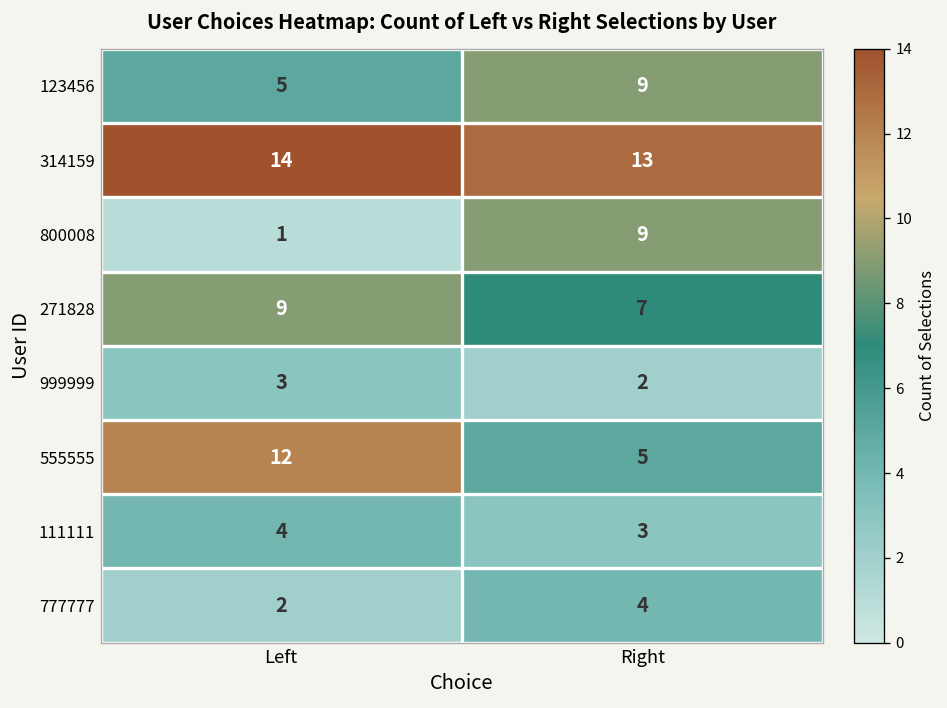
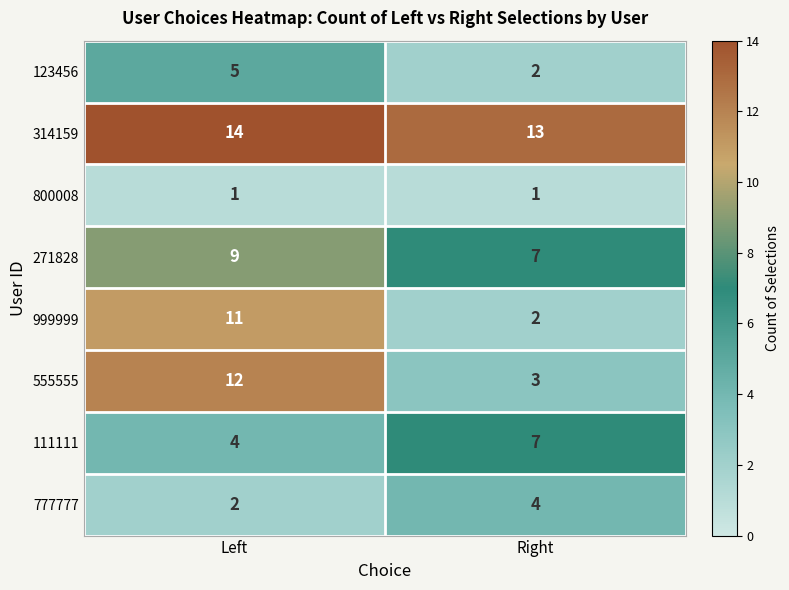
123456, Right: 9 -> 2
800008, Right: 9 -> 1
999999, Left: 3 -> 11
555555, Right: 5 -> 3
111111, Right: 3 -> 7
